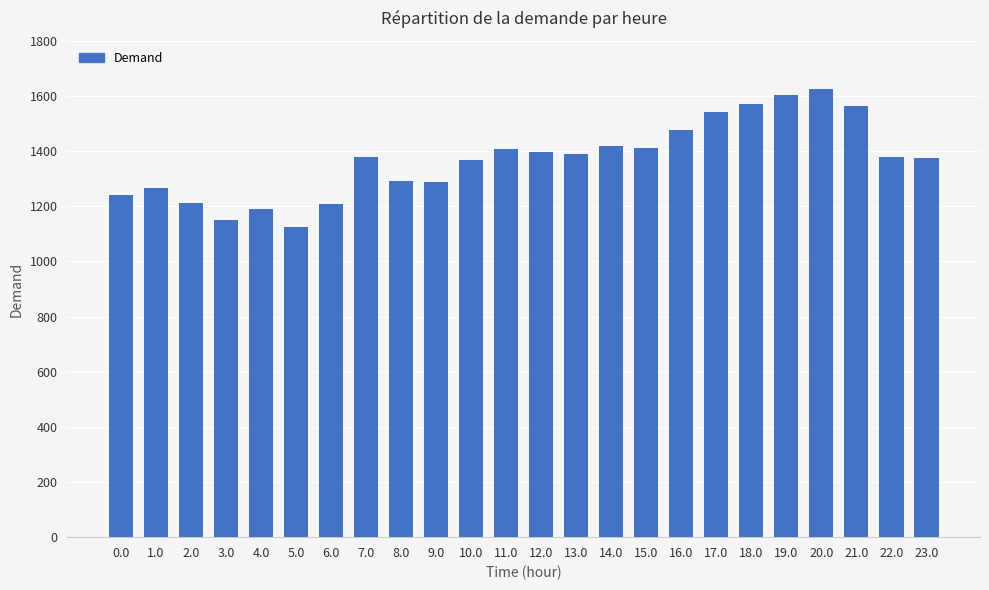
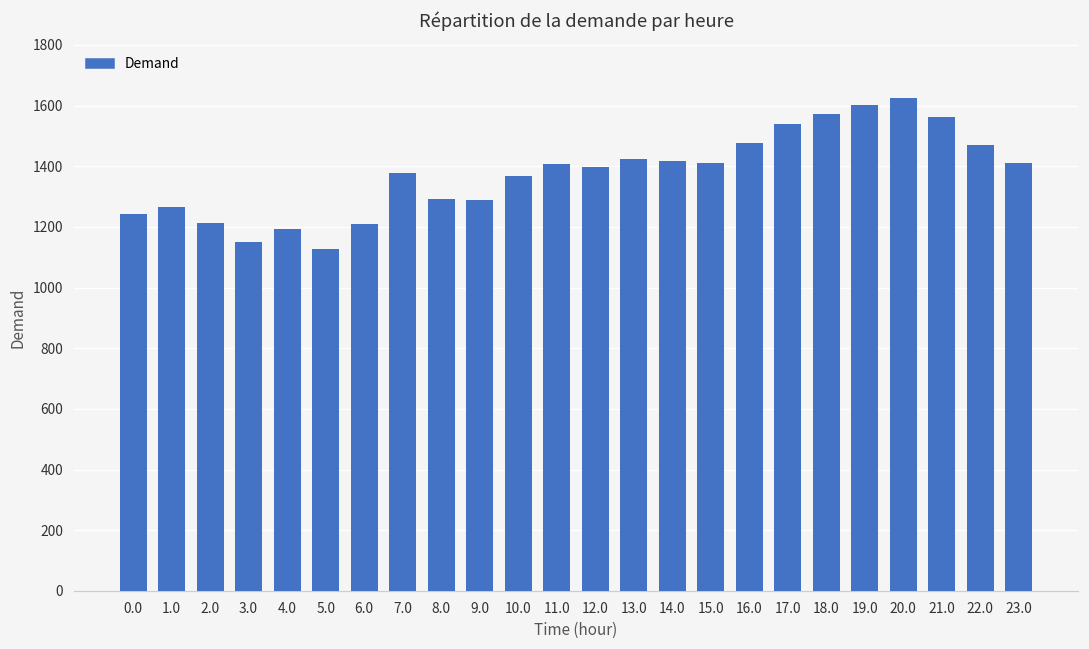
13.0: 1390 -> 1420
22.0: 1380 -> 1470
23.0: 1370 -> 1410
